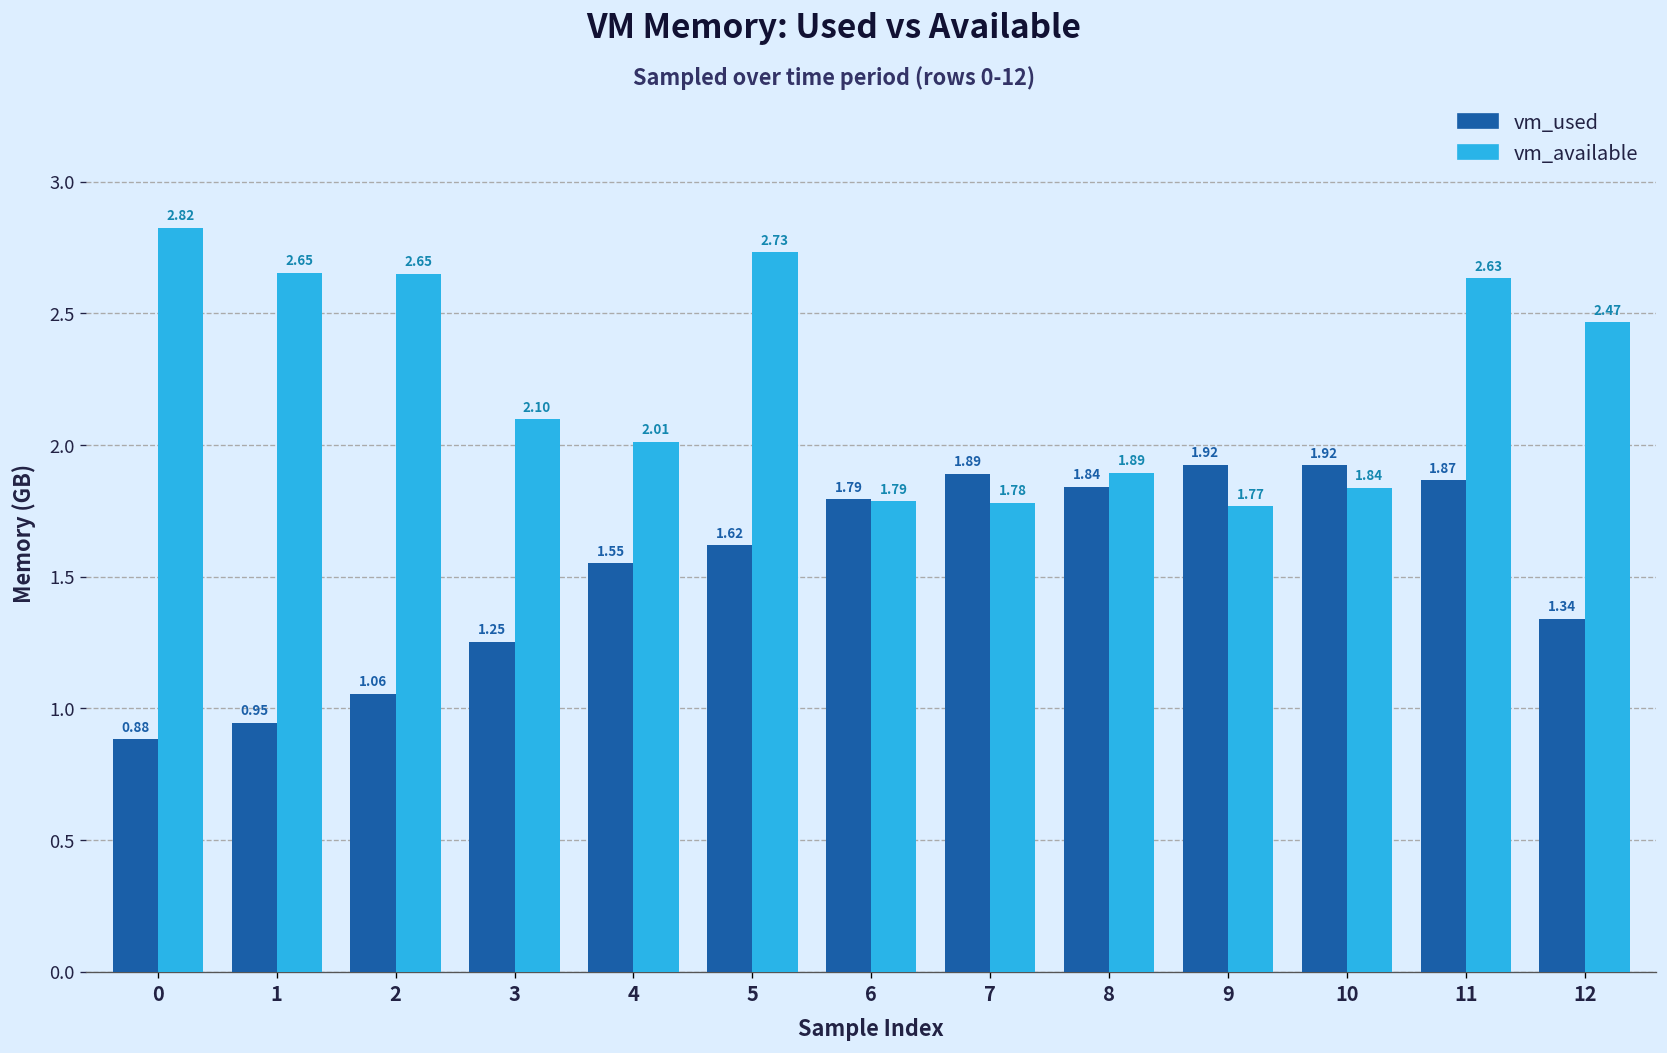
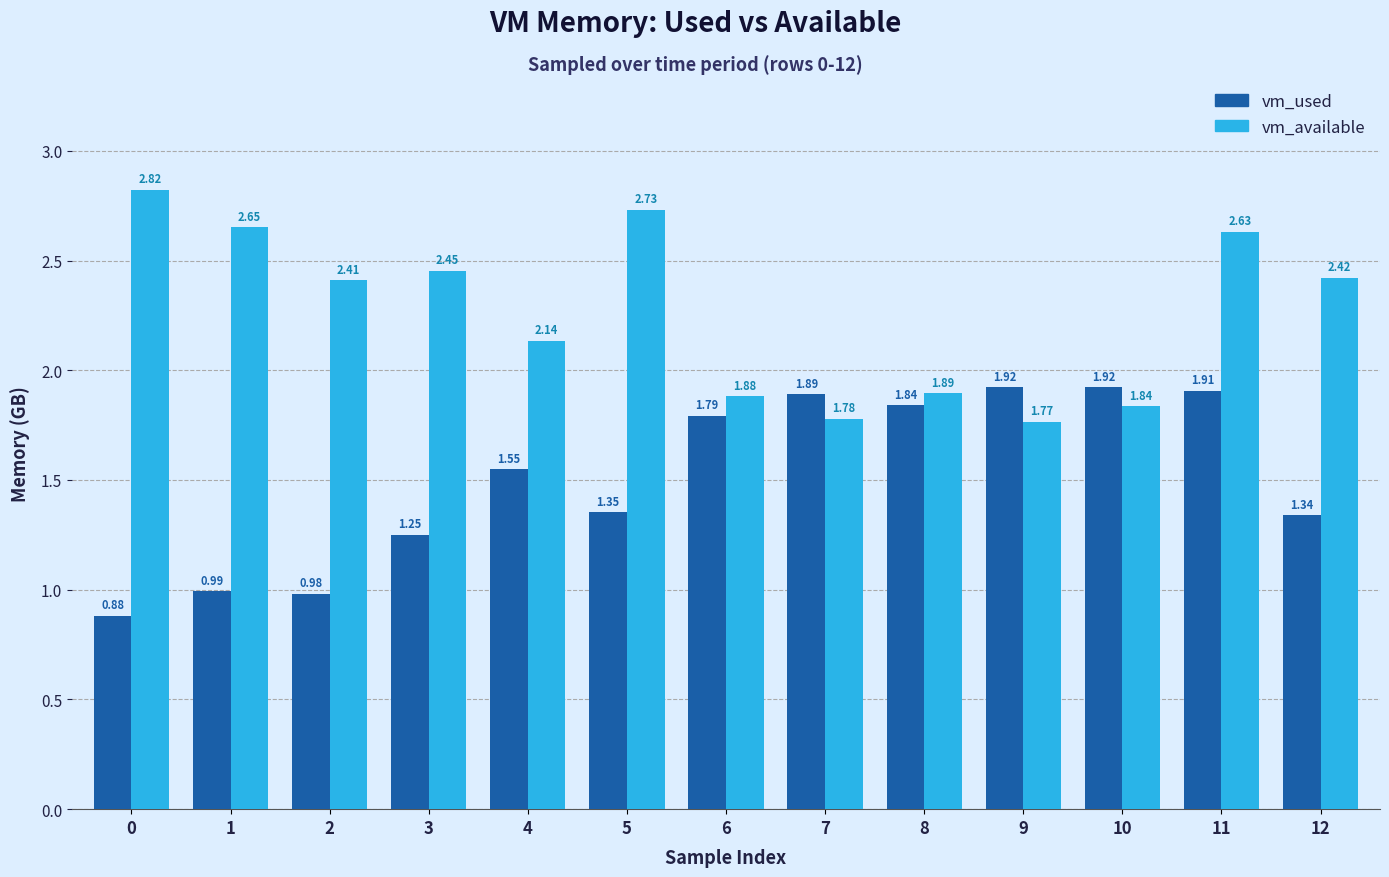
vm_used, 1: 0.95 -> 0.99
vm_used, 2: 1.06 -> 0.98
vm_available, 2: 2.65 -> 2.41
vm_available, 3: 2.10 -> 2.45
vm_available, 4: 2.01 -> 2.14
vm_used, 5: 1.62 -> 1.35
vm_available, 6: 1.79 -> 1.88
vm_used, 11: 1.87 -> 1.91
vm_available, 12: 2.47 -> 2.42
